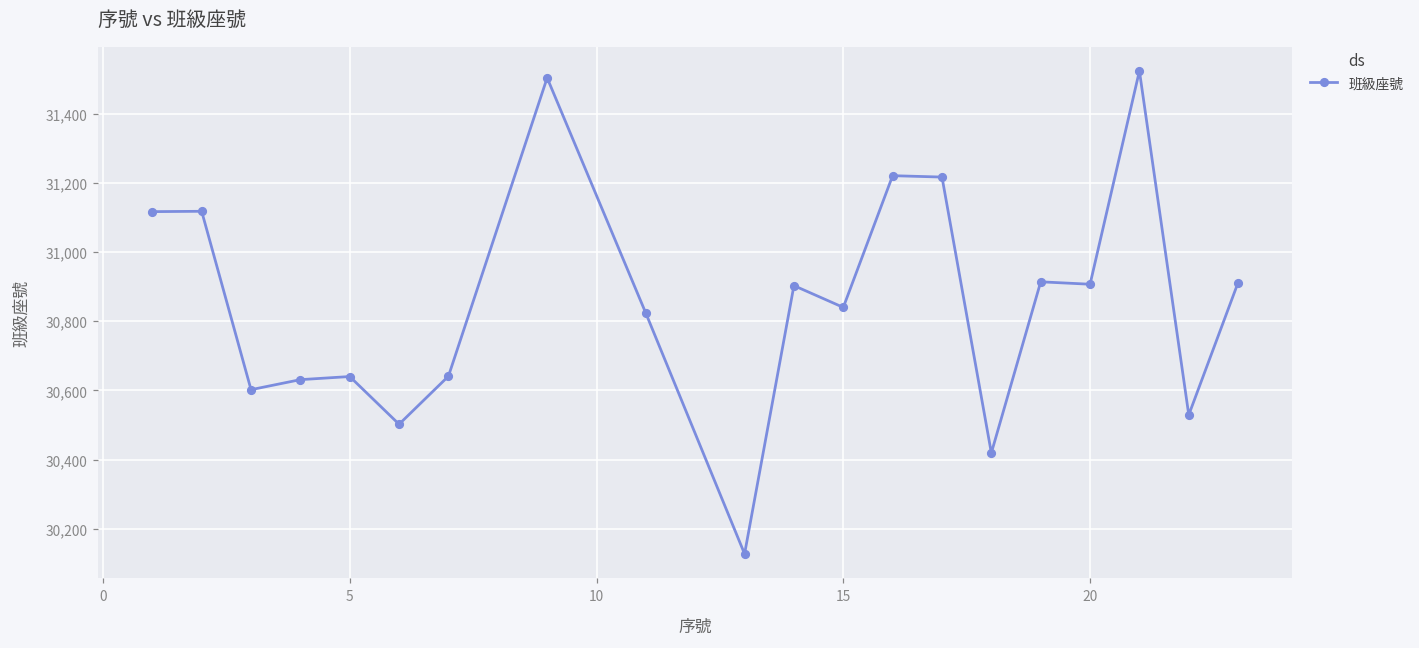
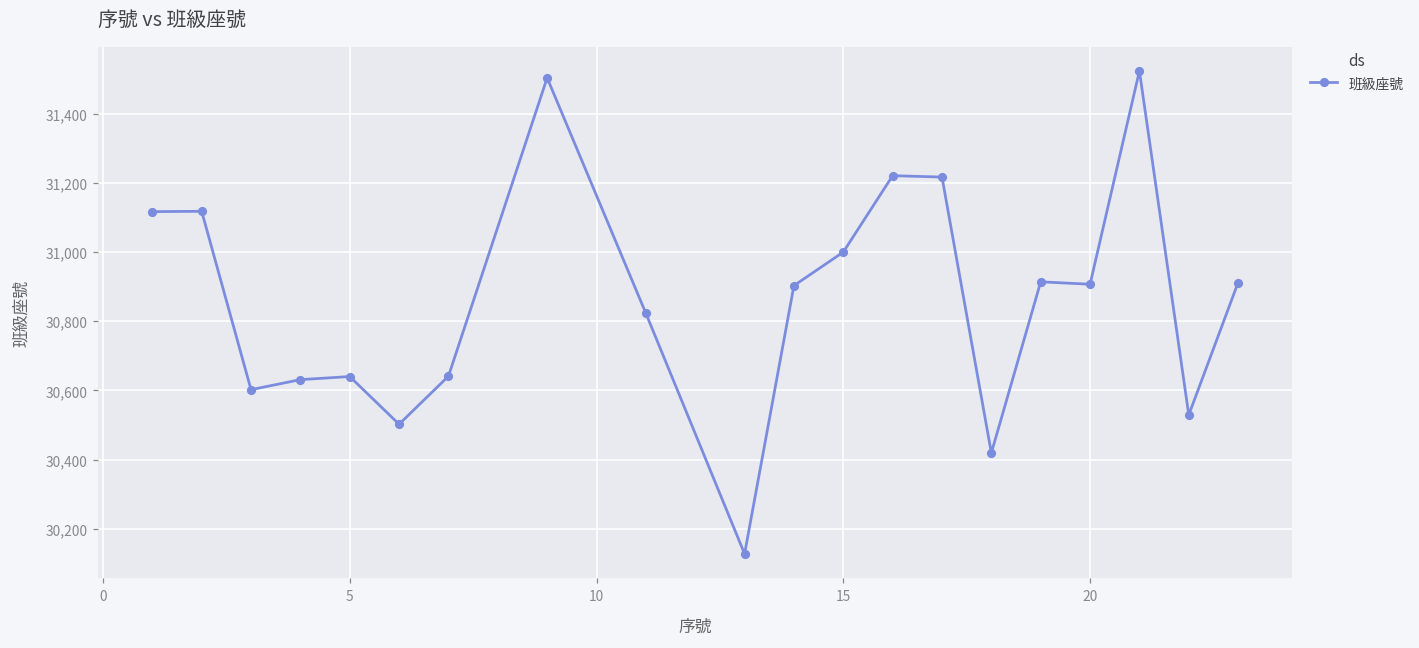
15: 30,840 -> 31,000
